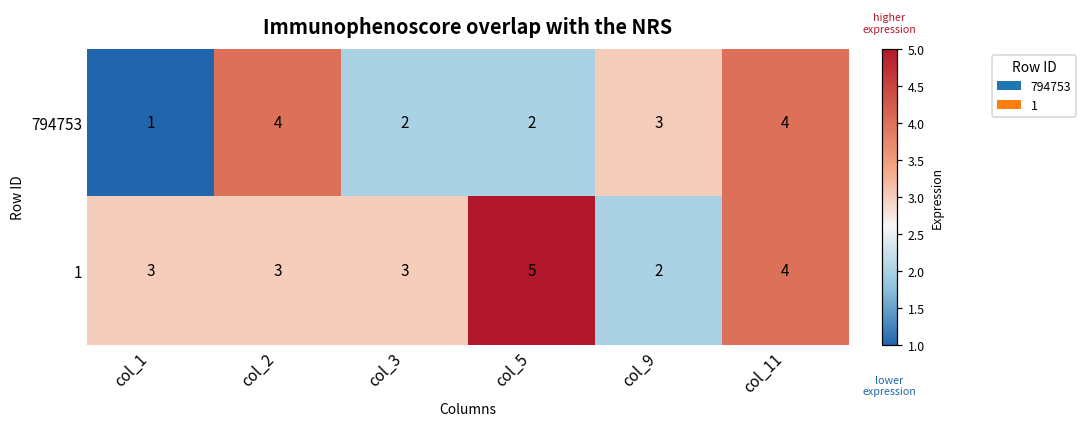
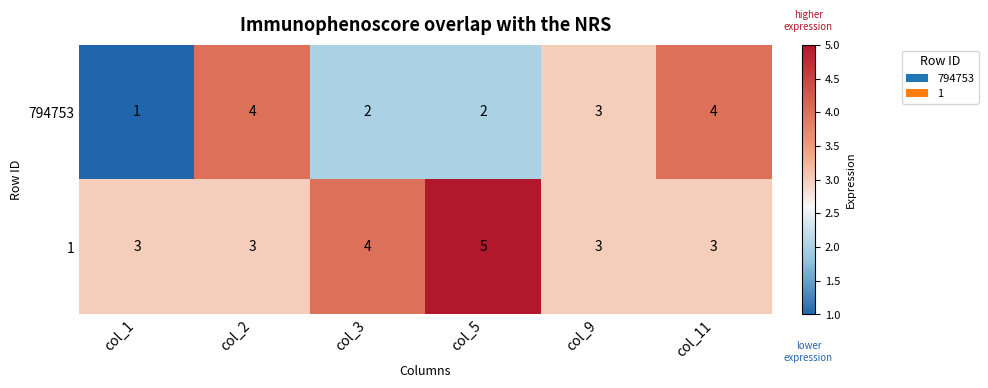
1, col_3: 3 -> 4
1, col_9: 2 -> 3
1, col_11: 4 -> 3
